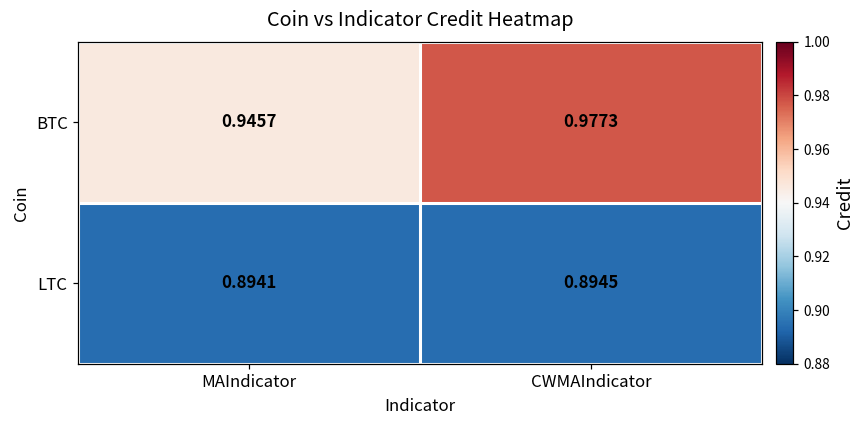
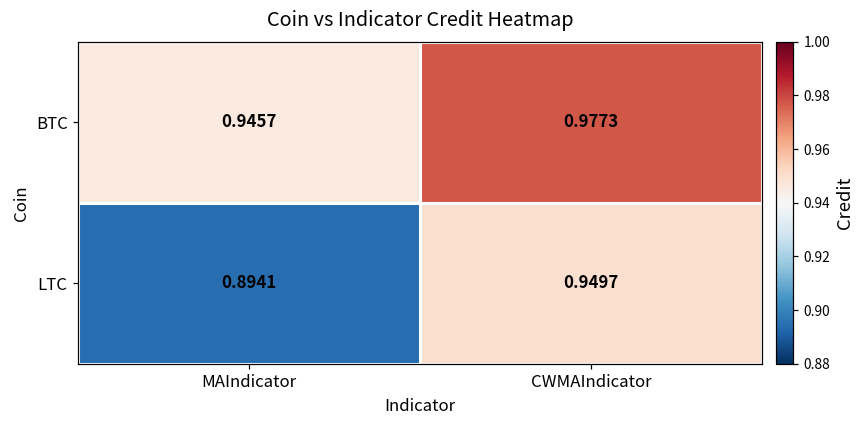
LTC, CWMAIndicator: 0.8945 -> 0.9497
